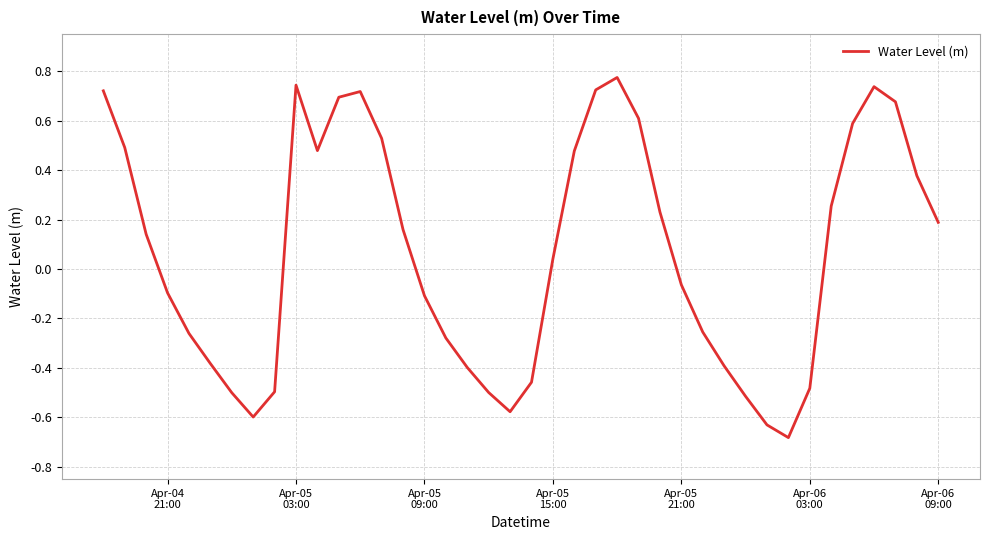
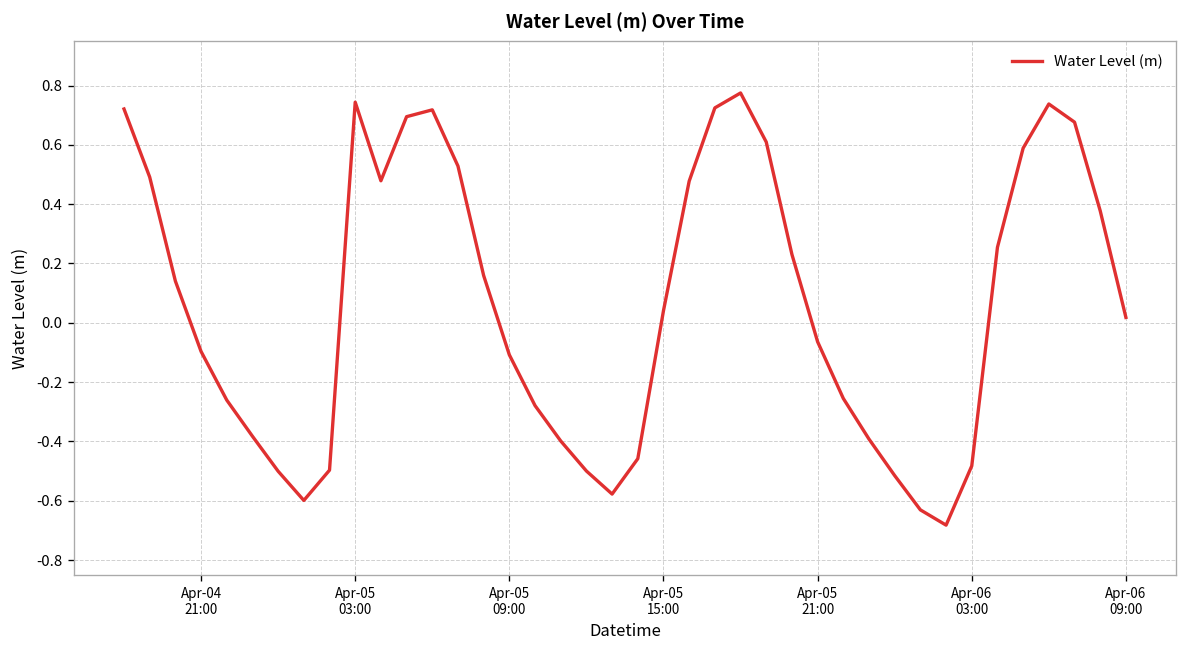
Apr-06 09:00: 0.19 -> 0.02
